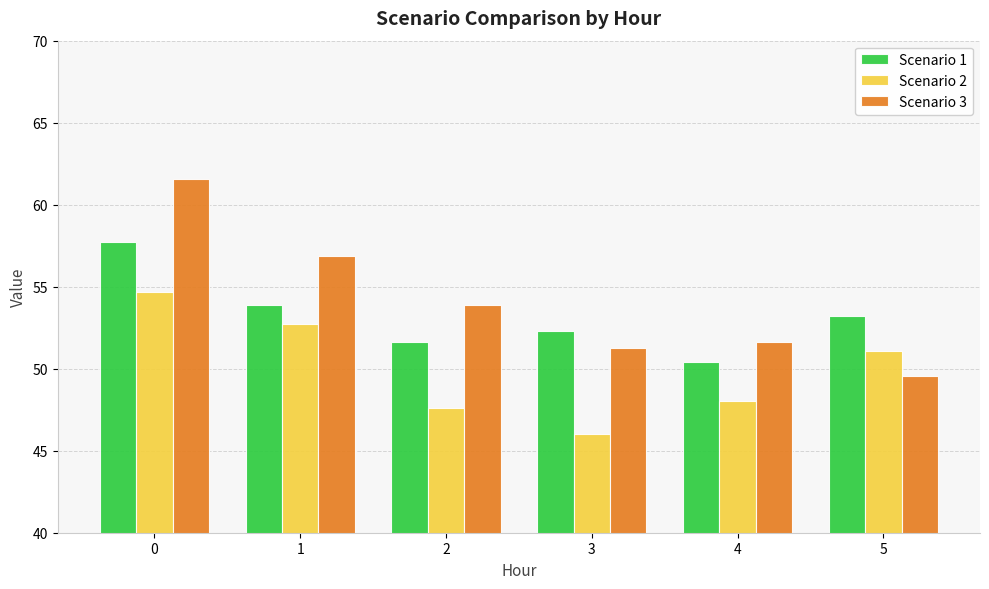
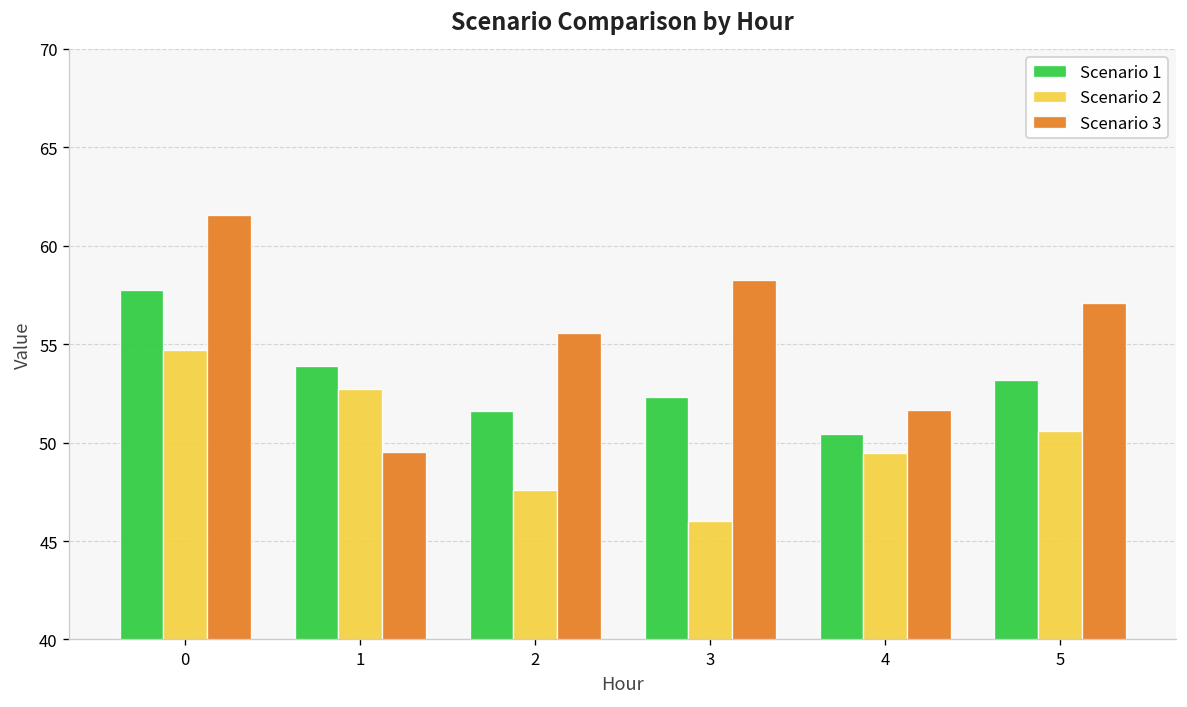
Scenario 3, 1: 56.9 -> 49.5
Scenario 3, 2: 53.9 -> 55.6
Scenario 3, 3: 51.3 -> 58.3
Scenario 2, 4: 48.0 -> 49.5
Scenario 2, 5: 51.1 -> 50.6
Scenario 3, 5: 49.6 -> 57.1
